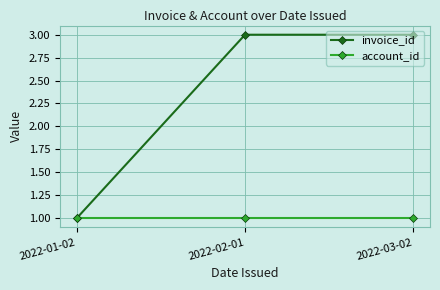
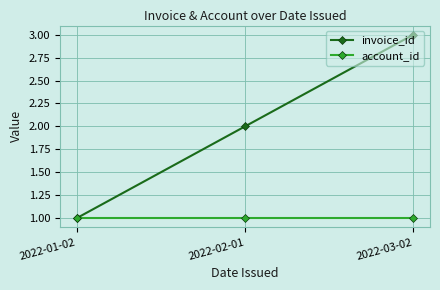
invoice_id, 2022-02-01: 3 -> 2
